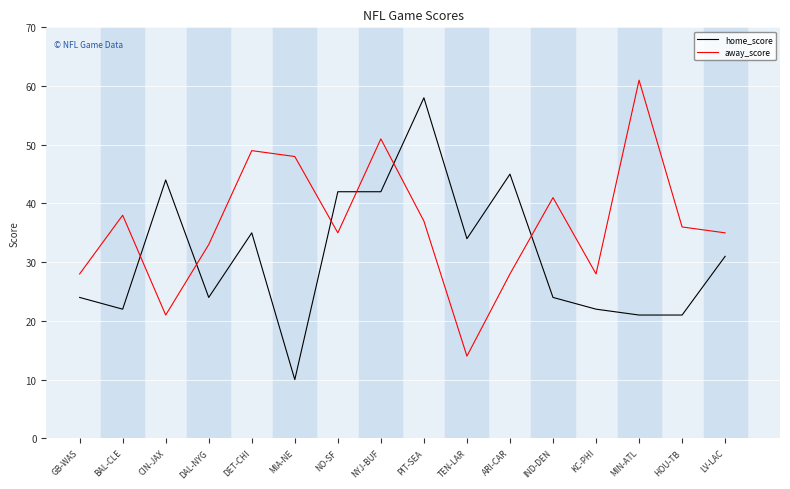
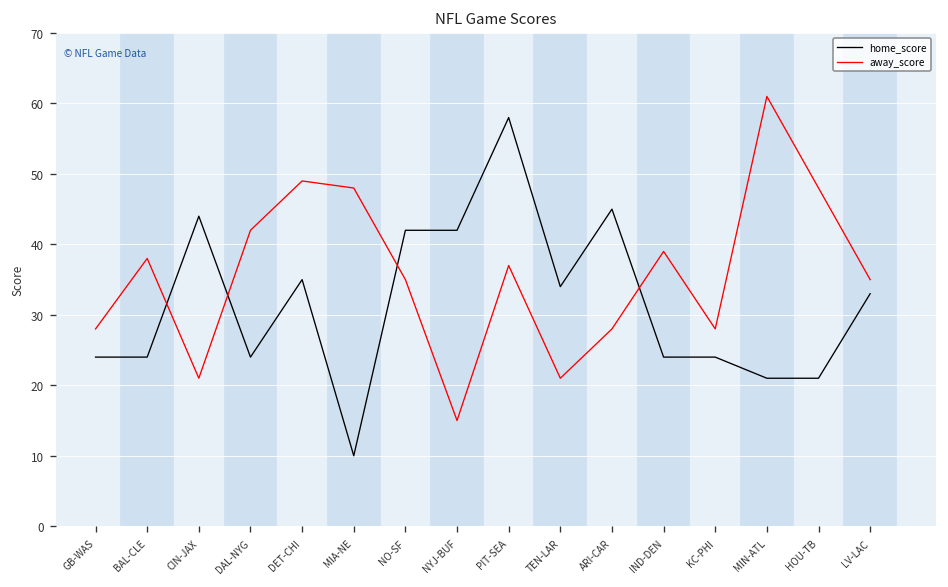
home_score, BAL-CLE: 22 -> 24
away_score, DAL-NYG: 33 -> 42
away_score, NYJ-BUF: 51 -> 15
away_score, TEN-LAR: 14 -> 21
away_score, IND-DEN: 41 -> 39
home_score, KC-PHI: 22 -> 24
away_score, HOU-TB: 36 -> 48
home_score, LV-LAC: 31 -> 33
